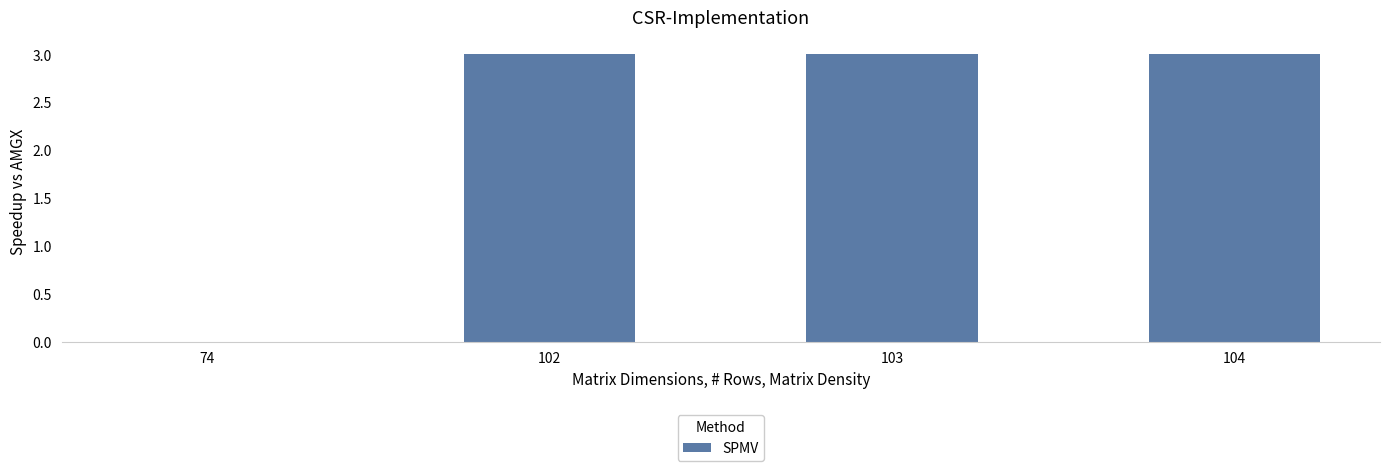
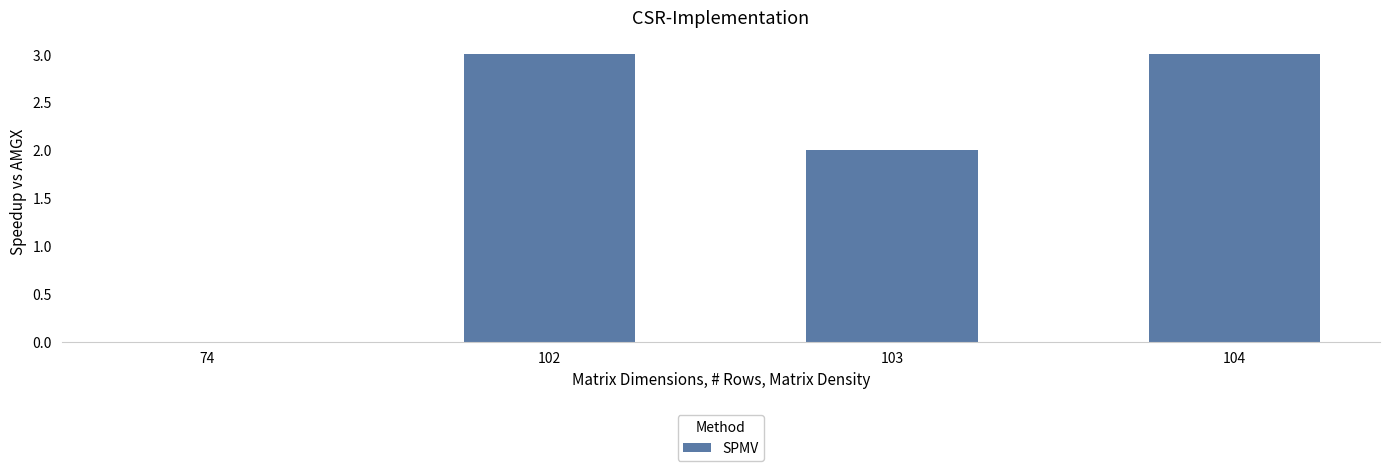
103: 3 -> 2
